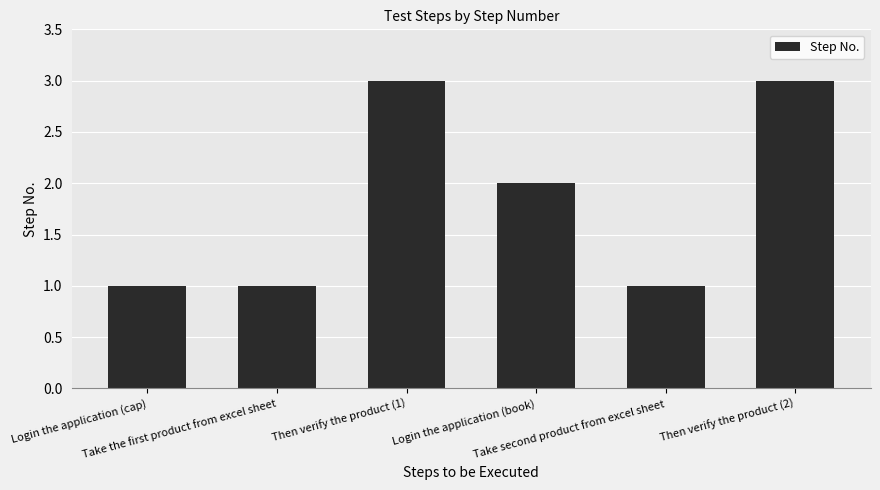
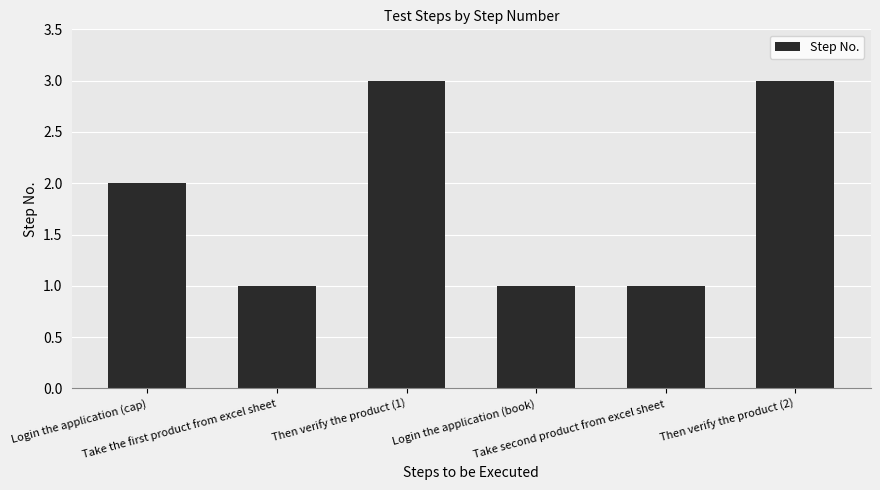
Login the application (cap): 1 -> 2
Login the application (book): 2 -> 1
